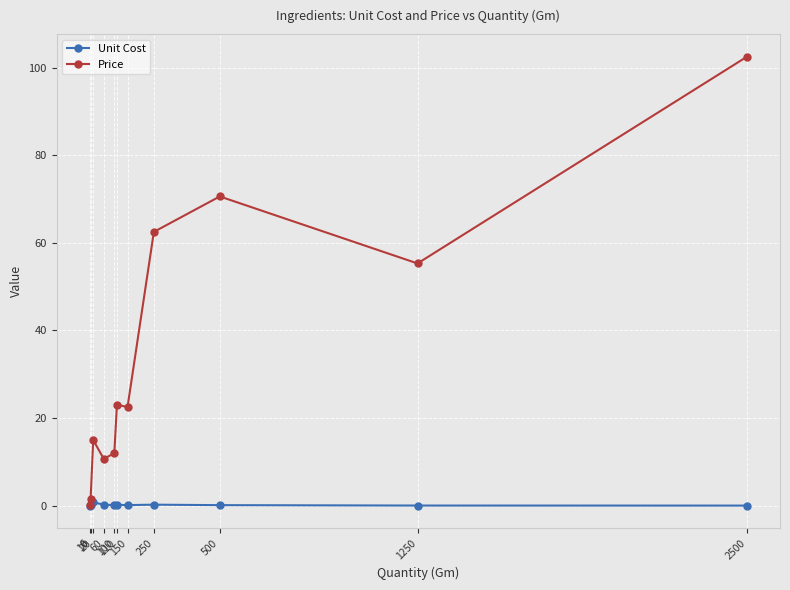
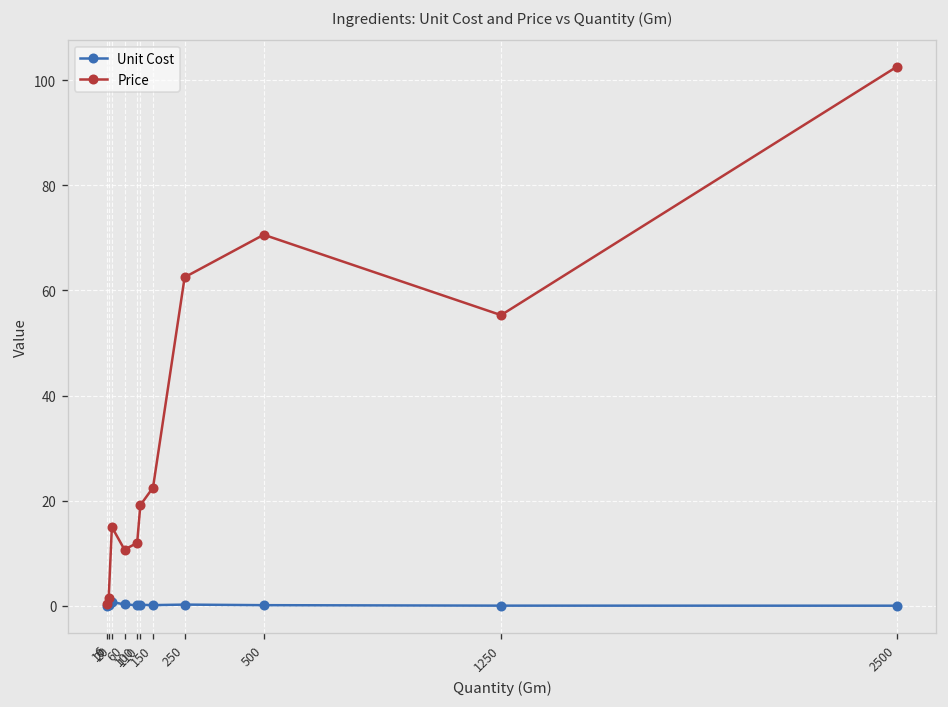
Price, 110: 23 -> 19
